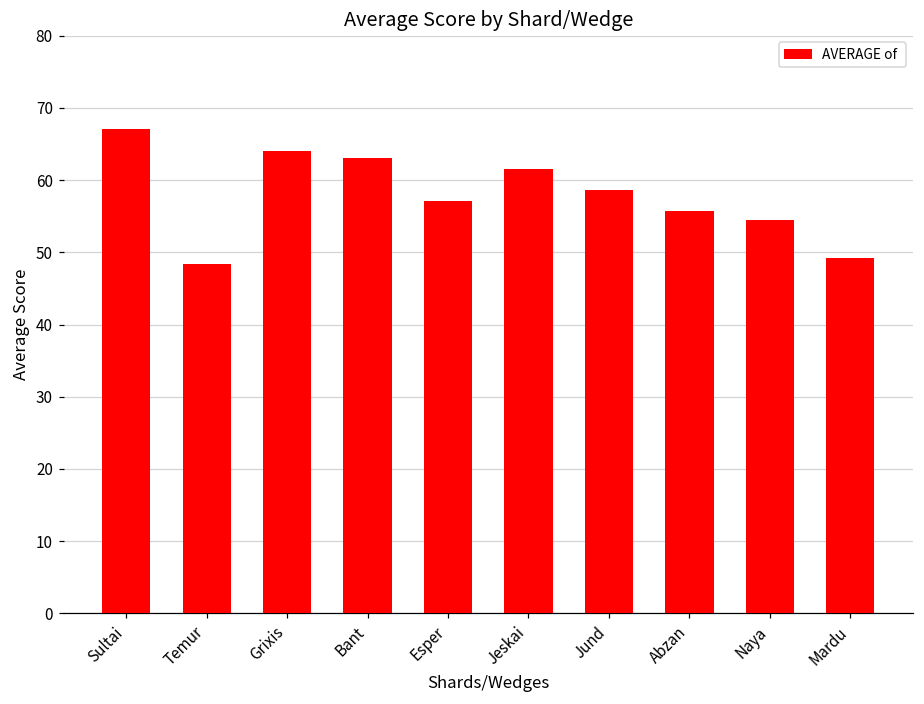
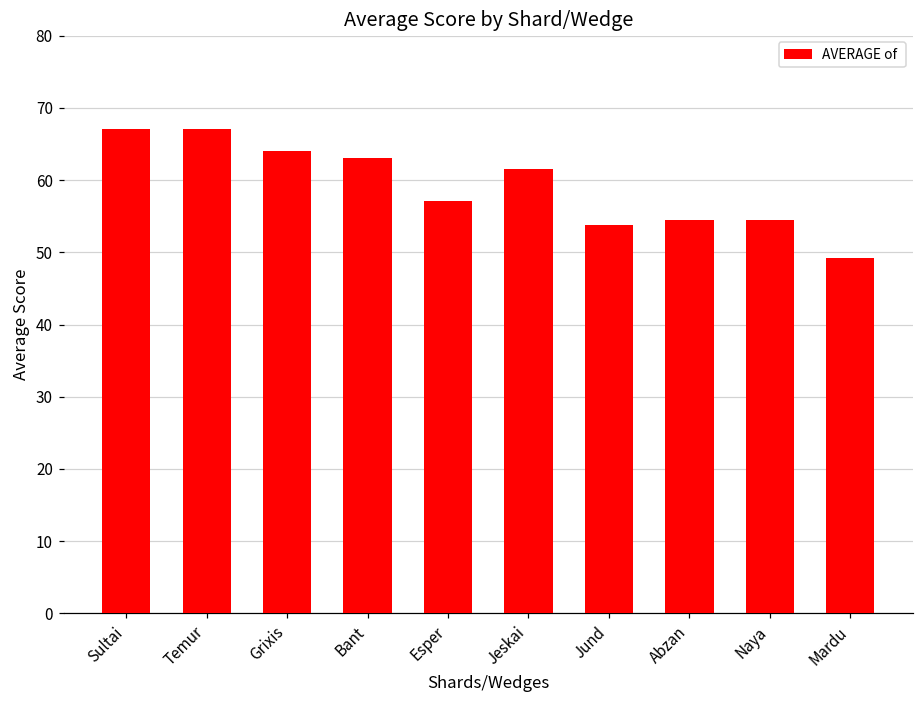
Temur: 48 -> 67
Jund: 59 -> 54
Abzan: 56 -> 55
